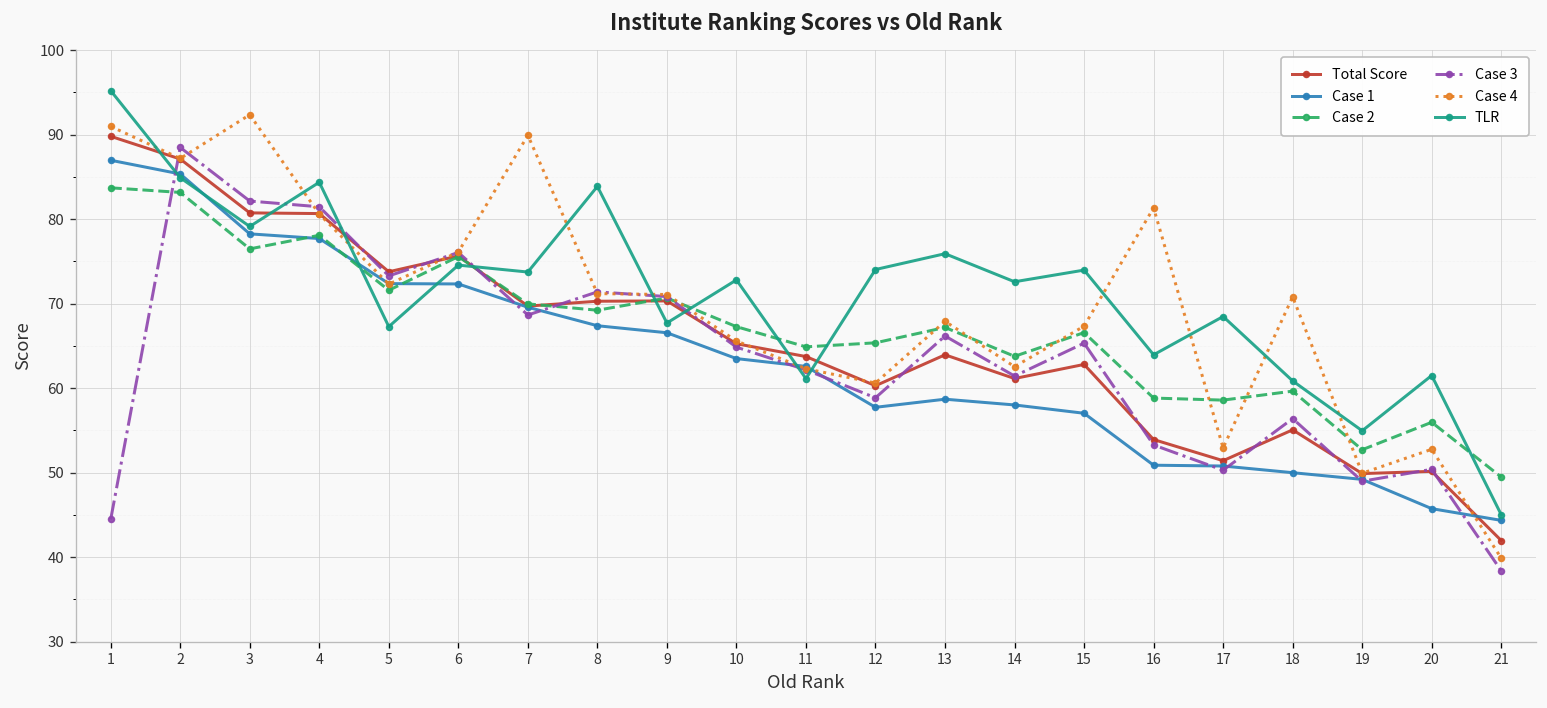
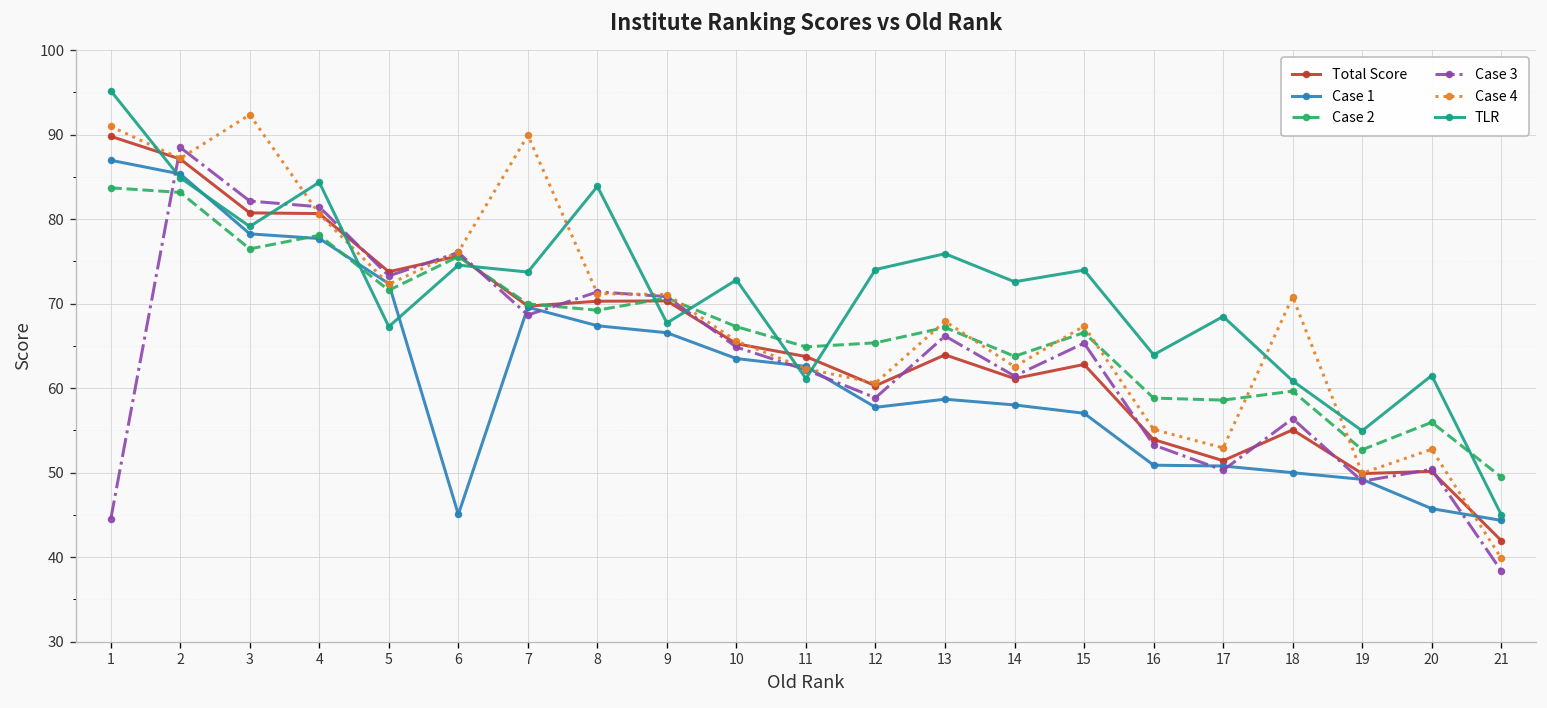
Case 1, 6: 72 -> 45
Case 4, 16: 81 -> 55
